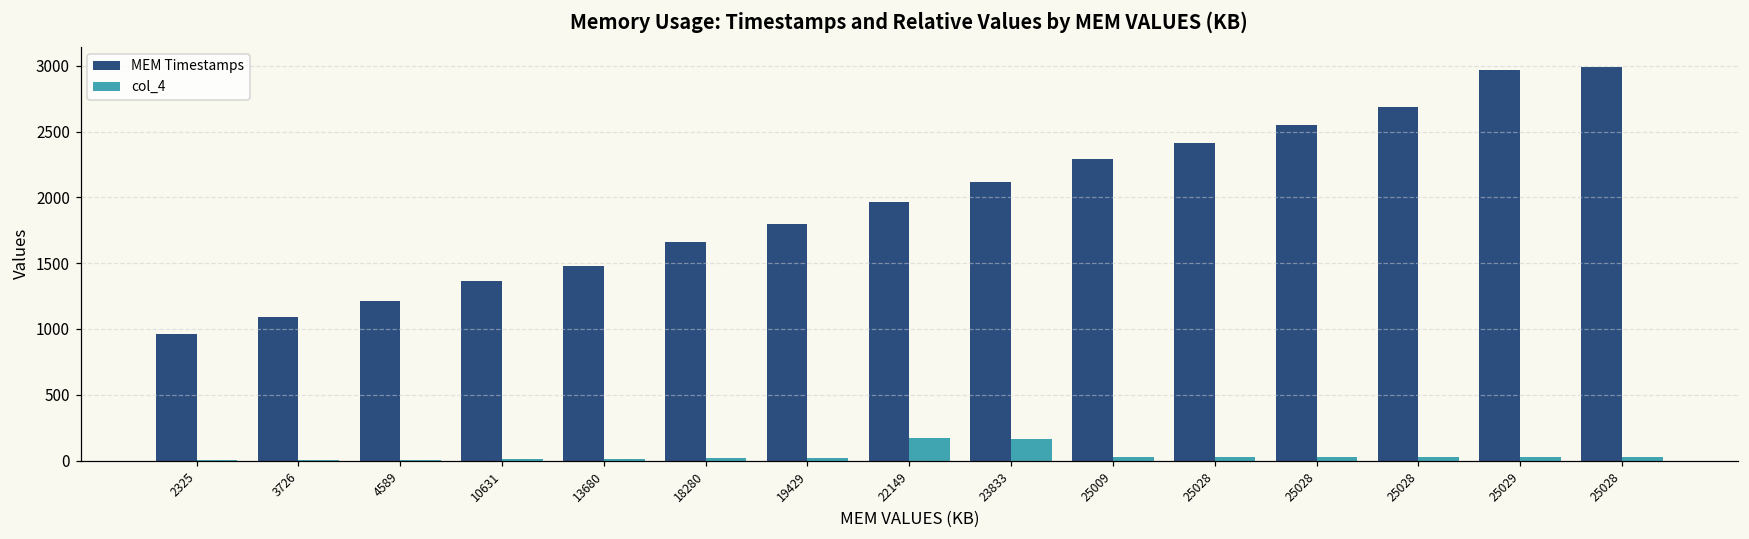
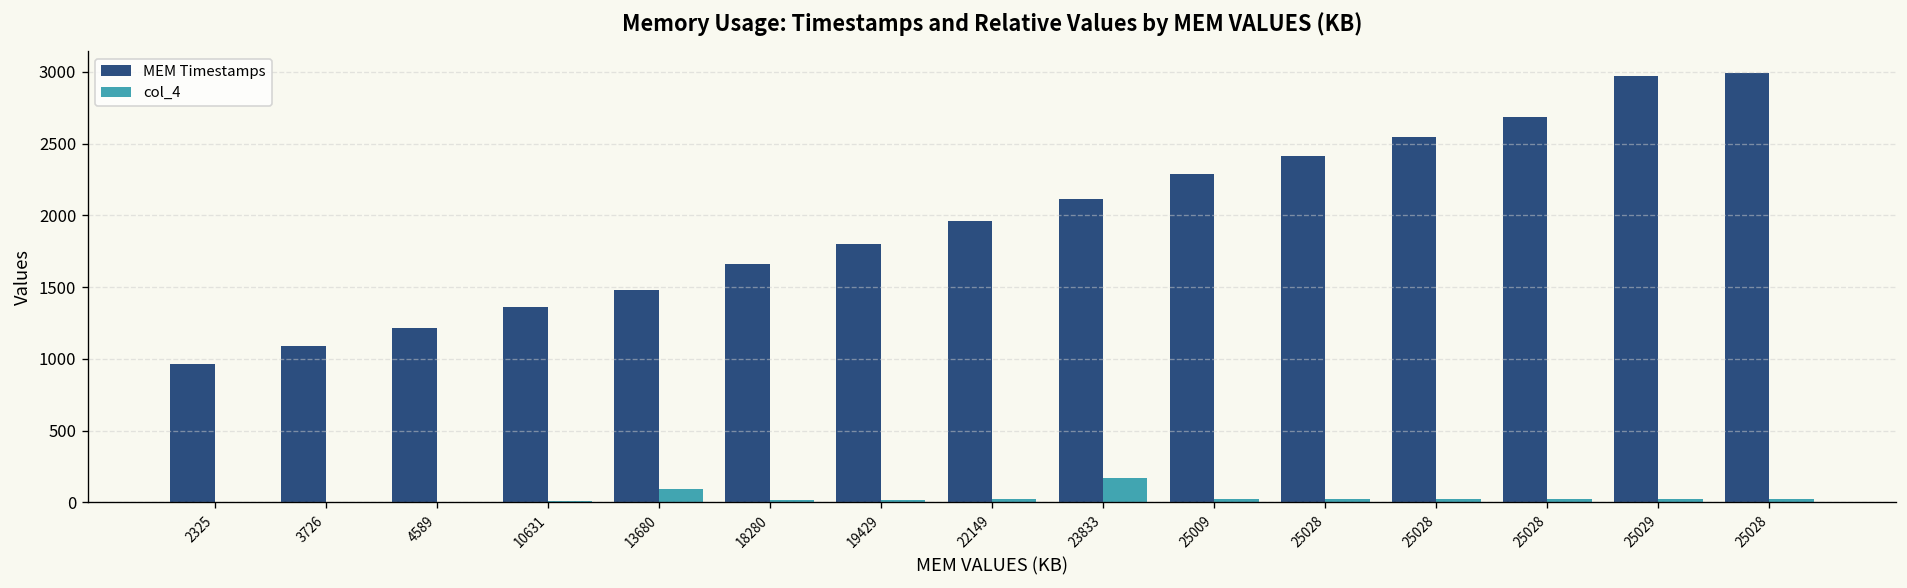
col_4, 13680: 10 -> 90
col_4, 22149: 170 -> 20
